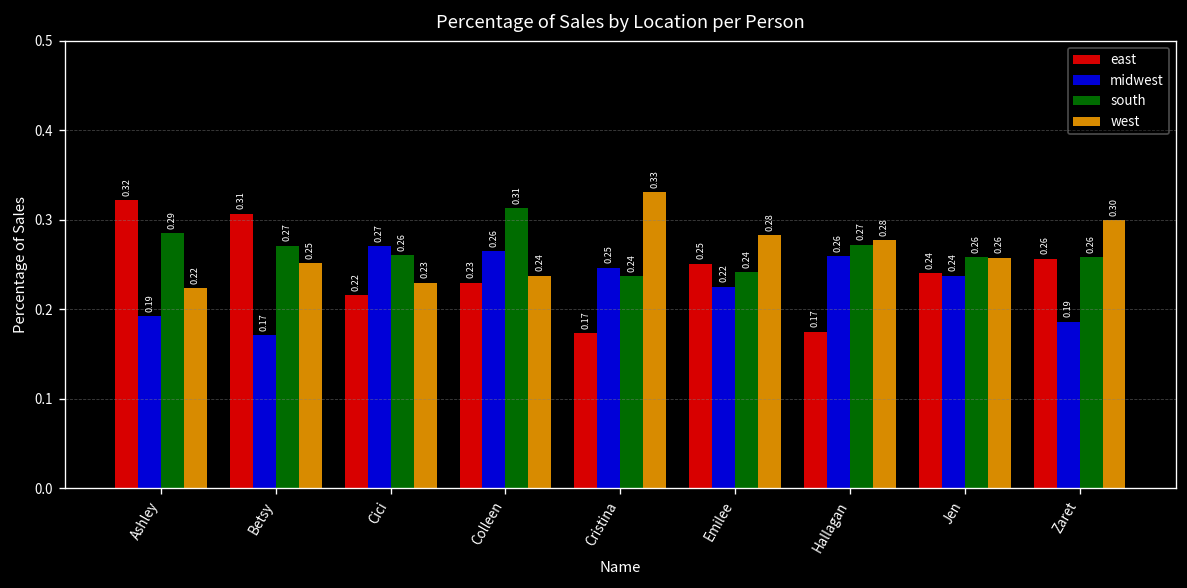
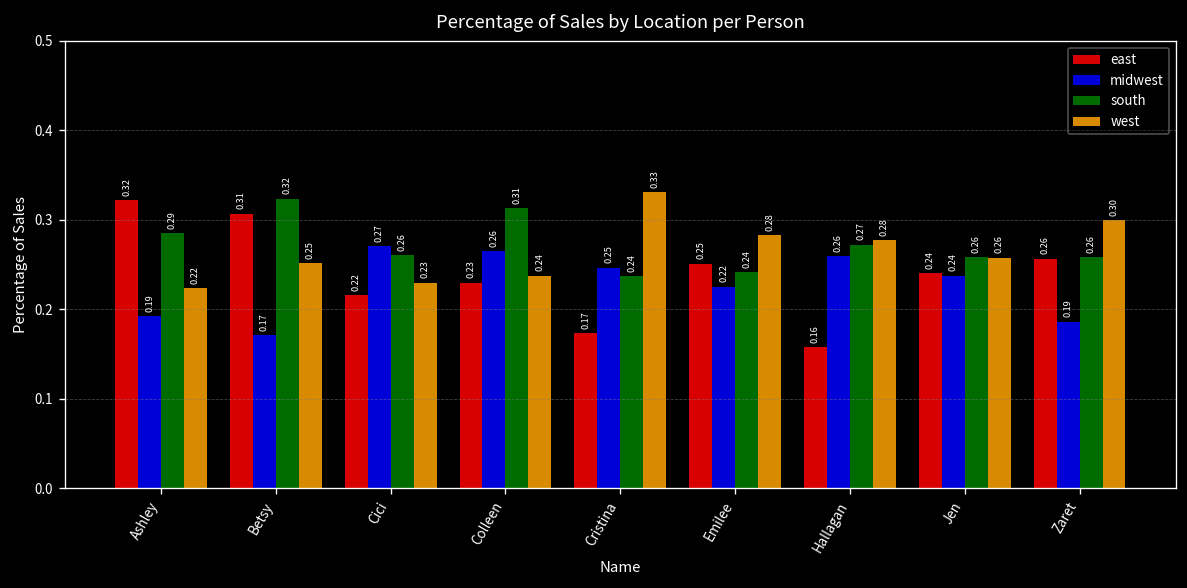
south, Betsy: 0.27 -> 0.32
east, Hallagan: 0.17 -> 0.16
